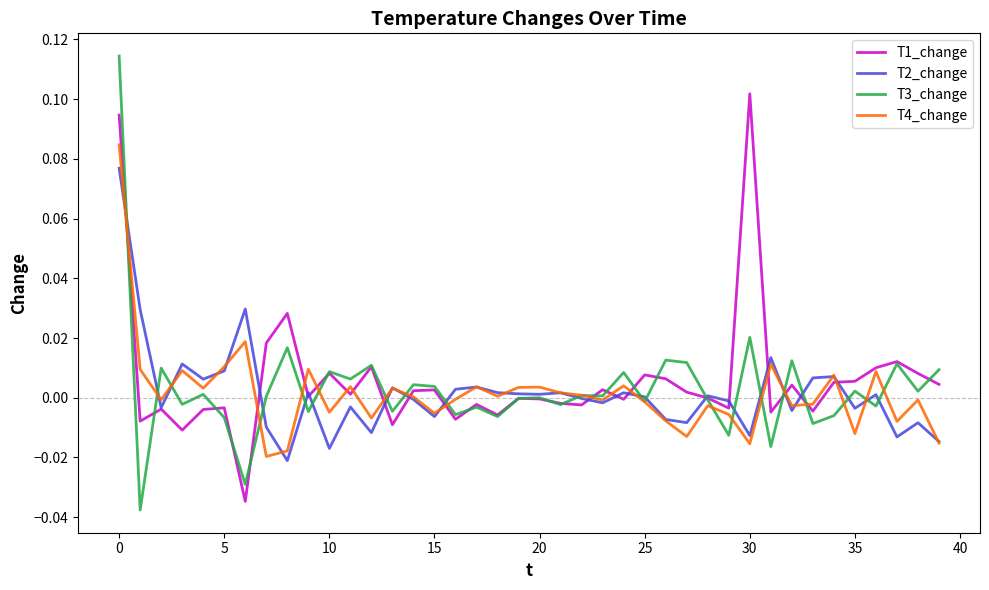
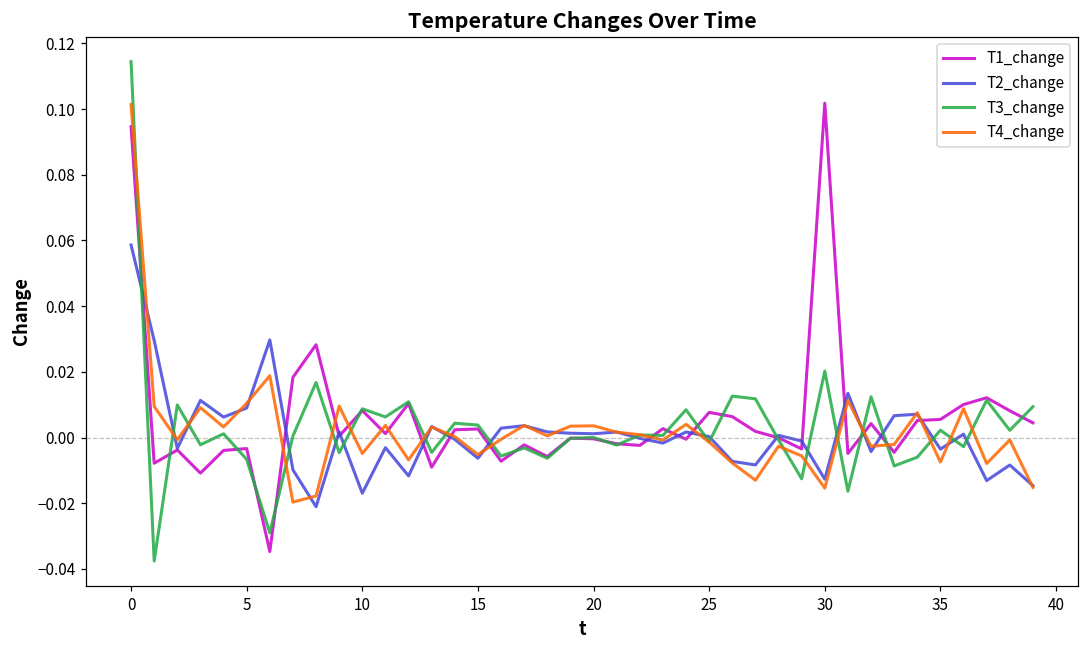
T2_change, 0: 0.077 -> 0.059
T4_change, 0: 0.085 -> 0.101
T4_change, 35: -0.012 -> -0.007
